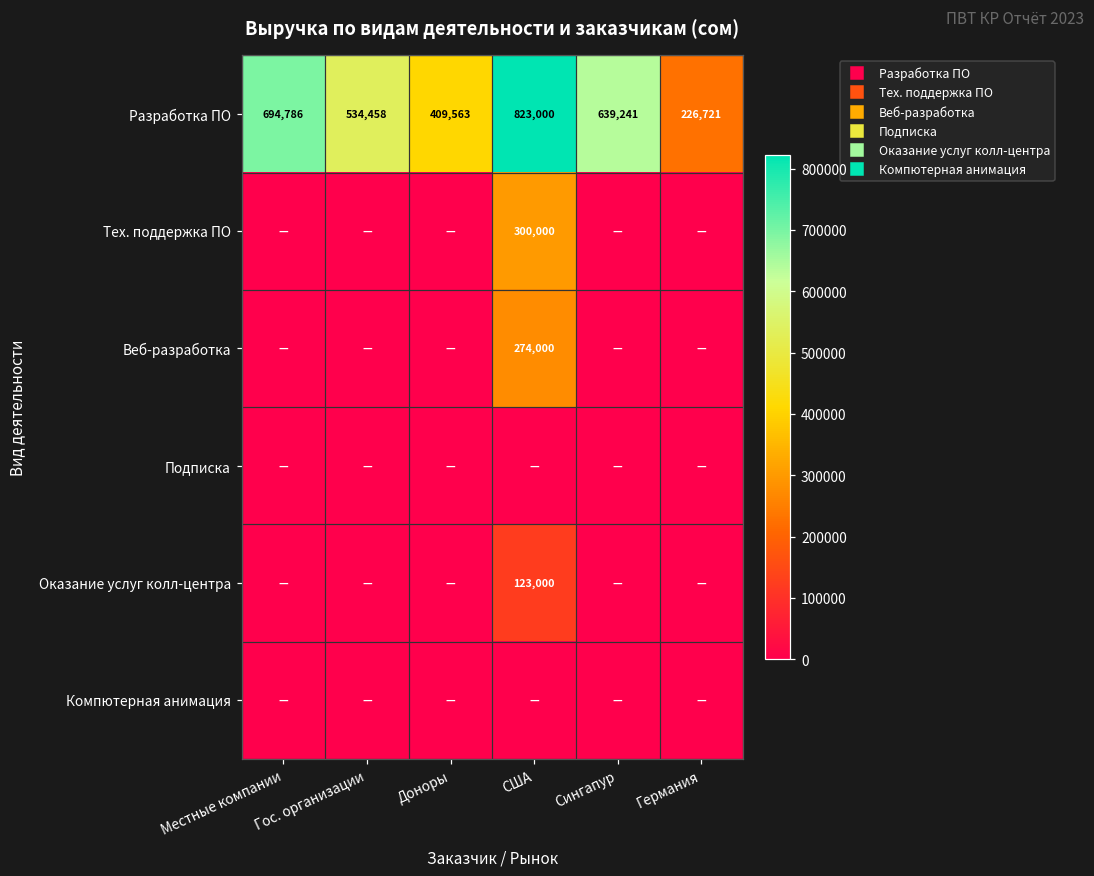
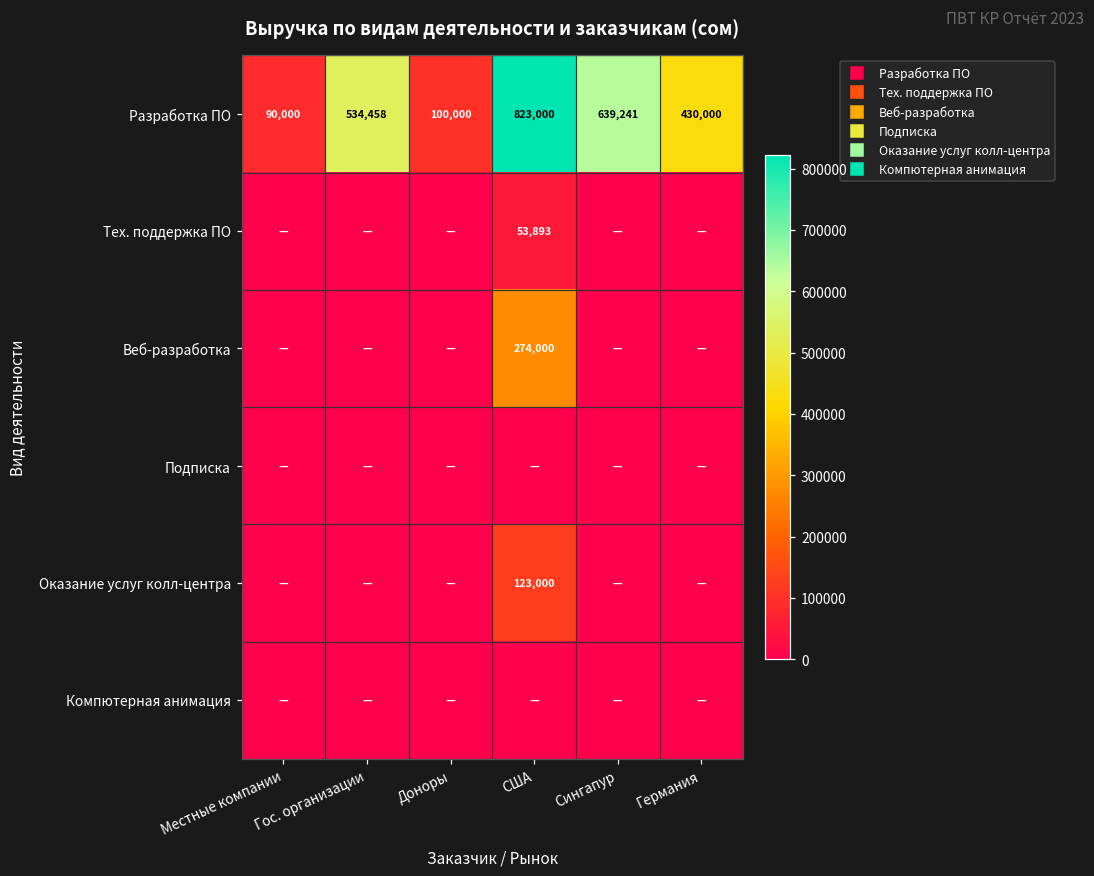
Разработка ПО, Местные компании: 694,786 -> 90,000
Разработка ПО, Доноры: 409,563 -> 100,000
Разработка ПО, Германия: 226,721 -> 430,000
Тех. поддержка ПО, США: 300,000 -> 53,893
